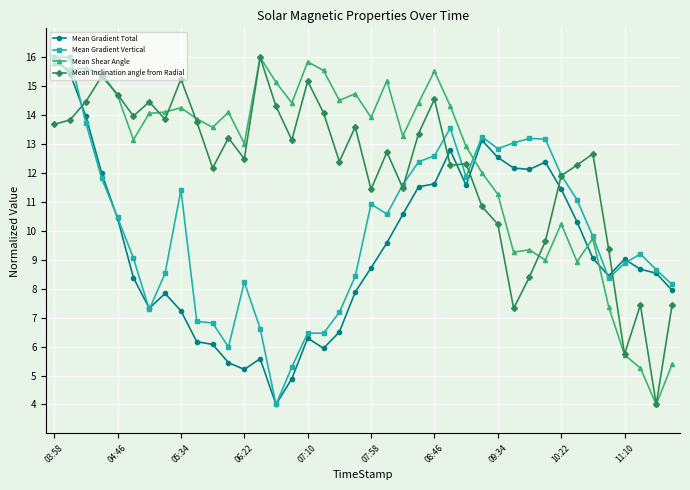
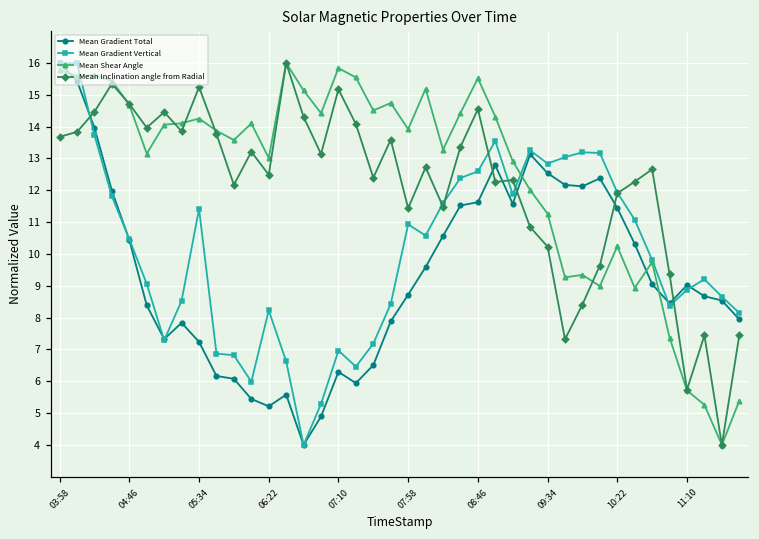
Mean Gradient Vertical, 07:10: 6.5 -> 7.0
